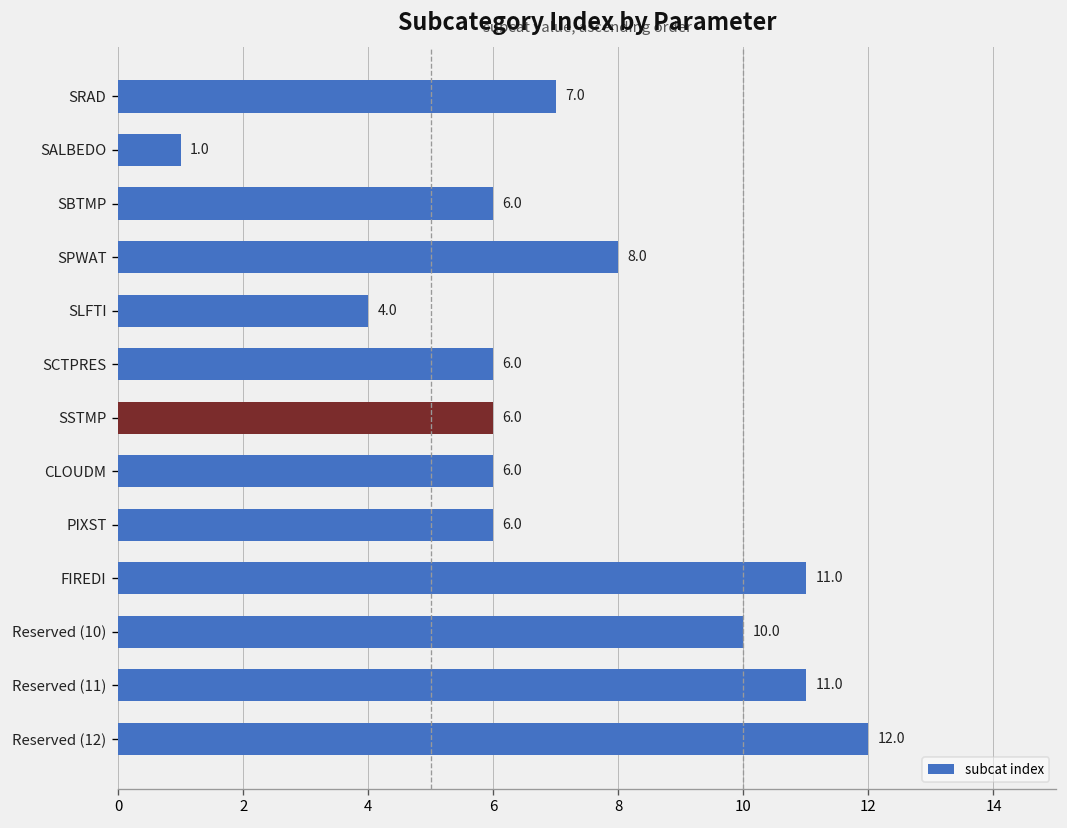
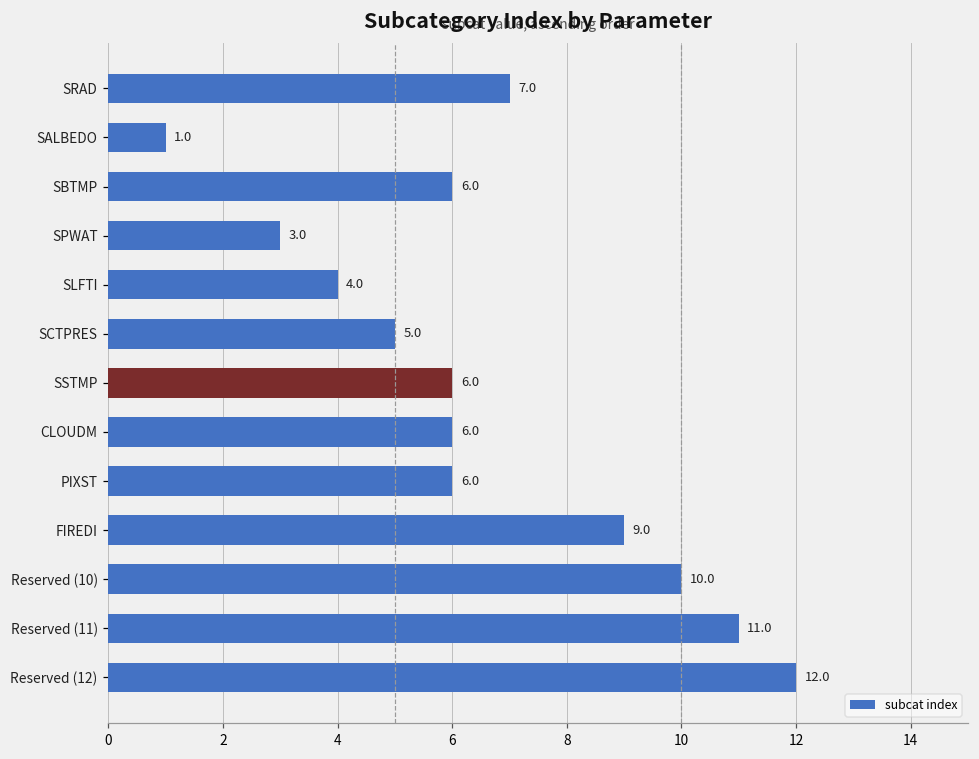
SPWAT: 8.0 -> 3.0
SCTPRES: 6.0 -> 5.0
FIREDI: 11.0 -> 9.0
